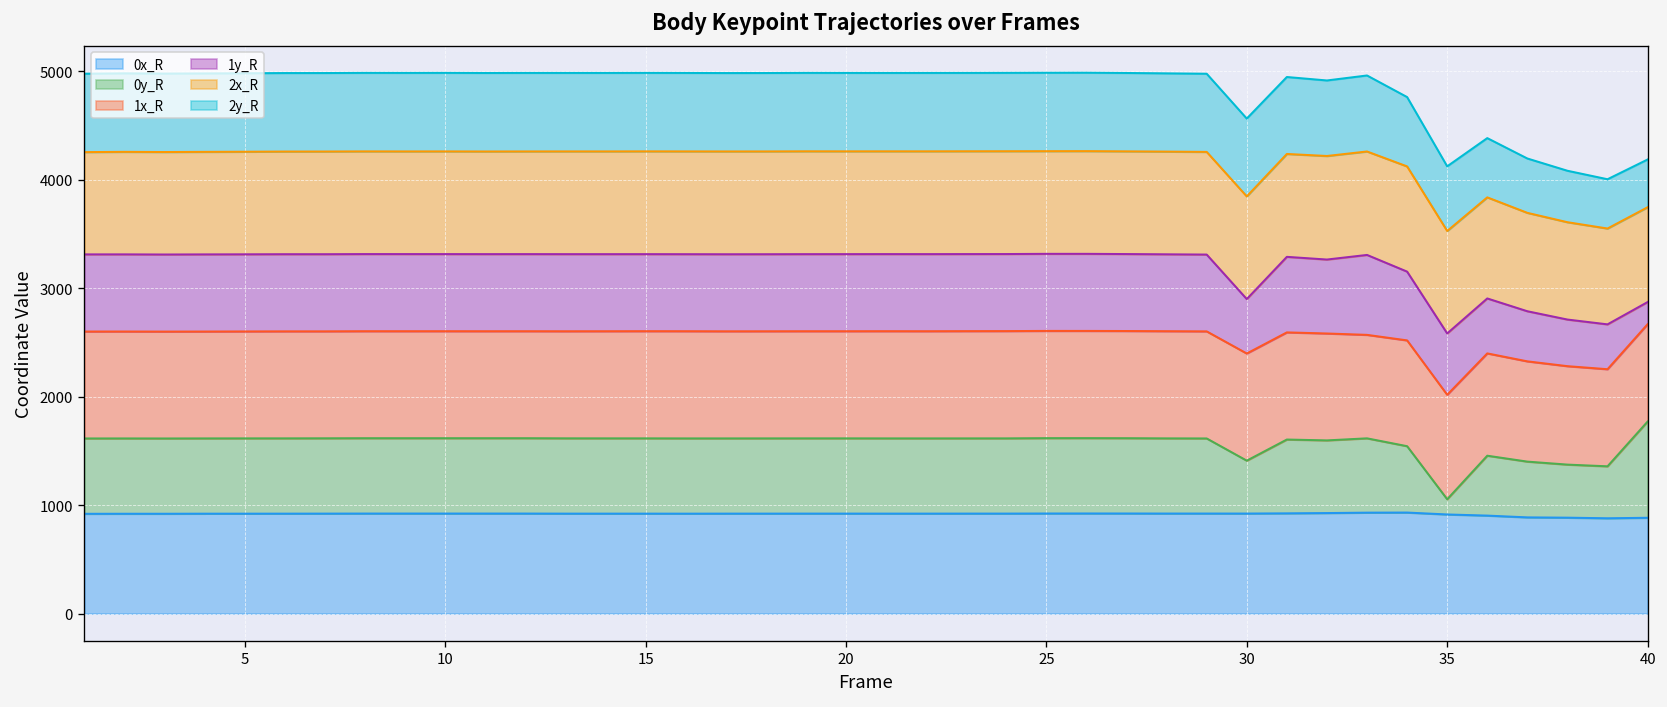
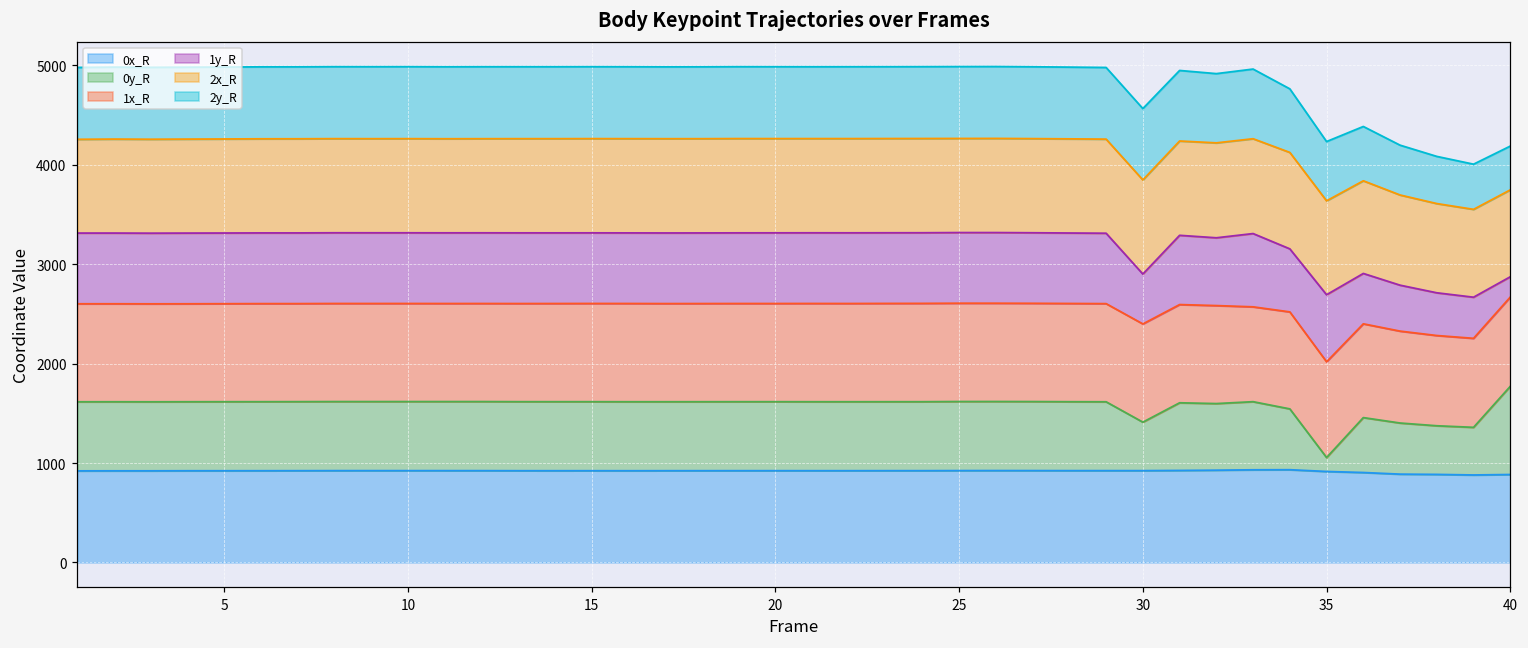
1y_R, 35: 600 -> 700
